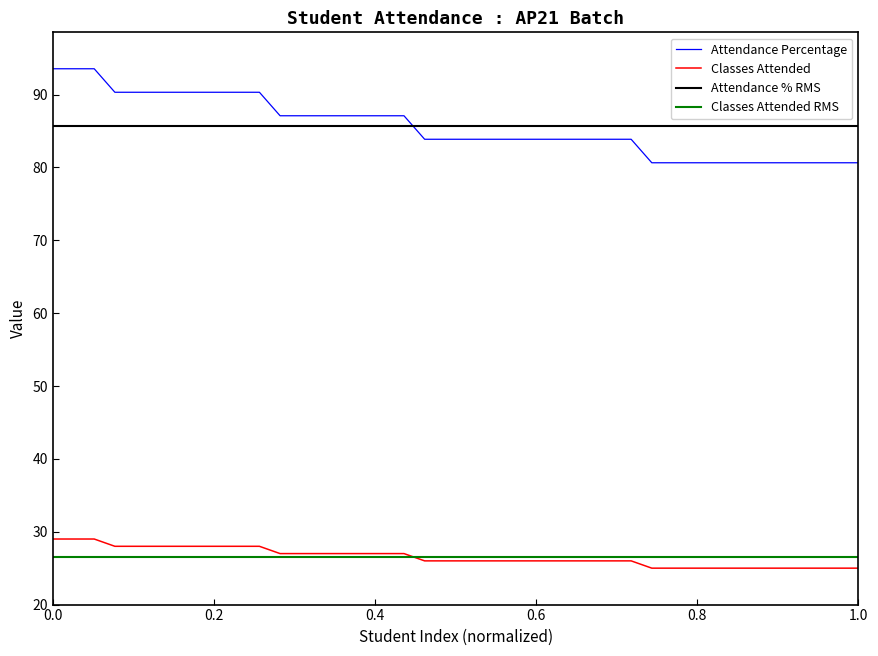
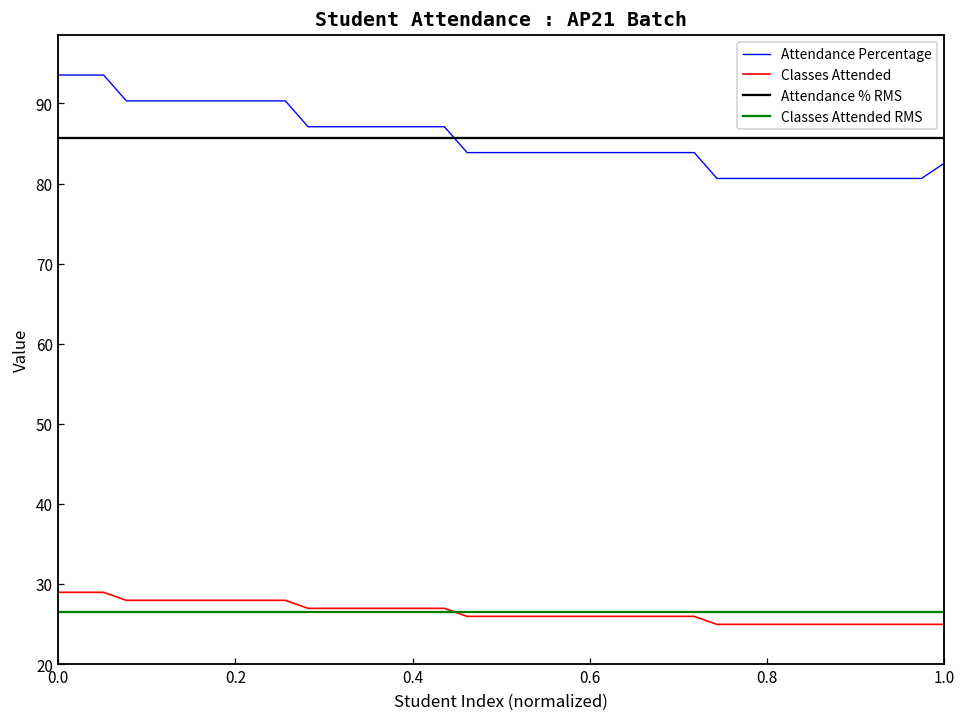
Attendance Percentage, 1.0: 81 -> 83
